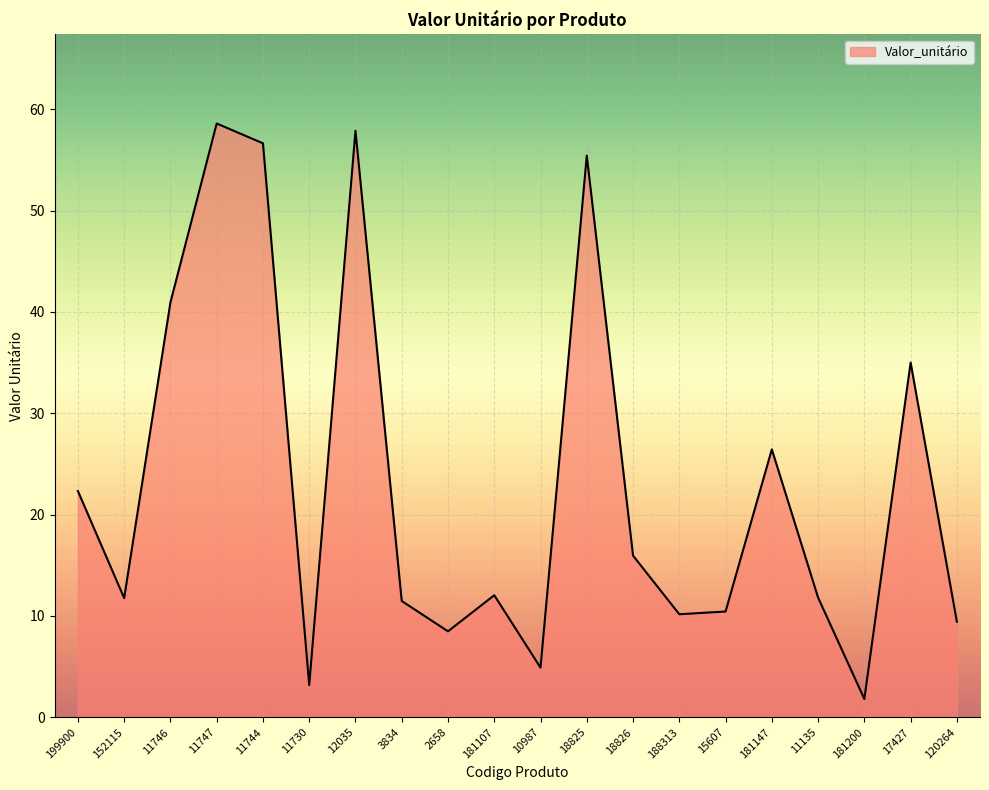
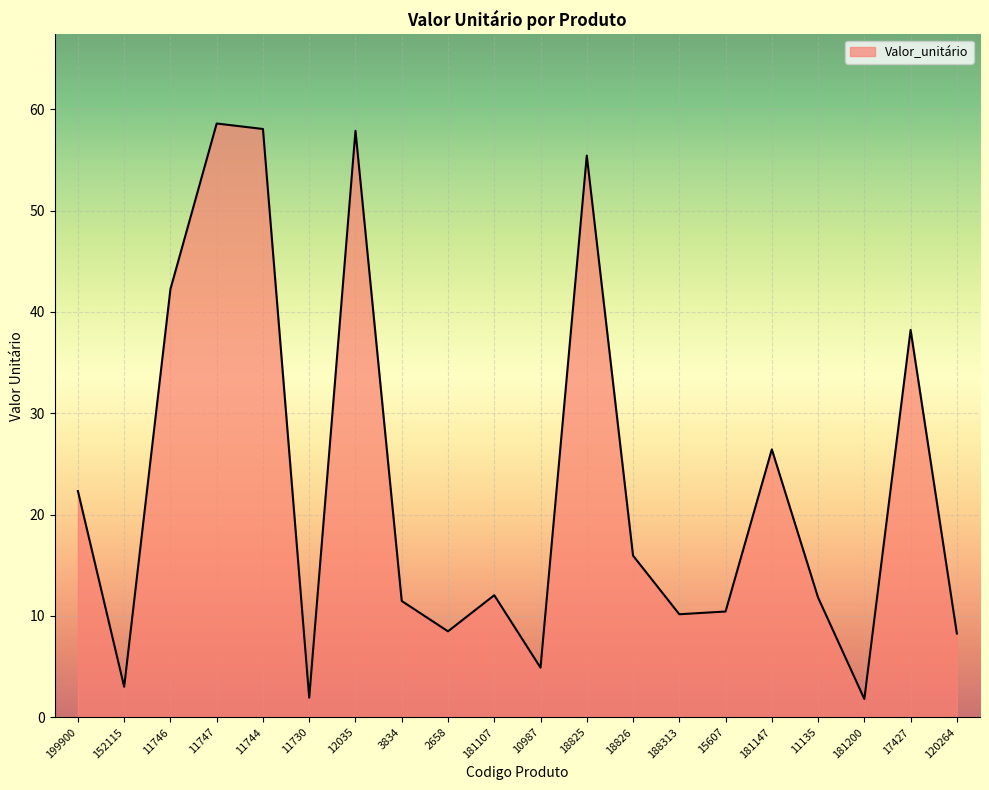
152115: 11.8 -> 3.0
11746: 40.9 -> 42.3
11744: 56.6 -> 58.1
11730: 3.2 -> 1.9
17427: 35.0 -> 38.2
120264: 9.4 -> 8.3
